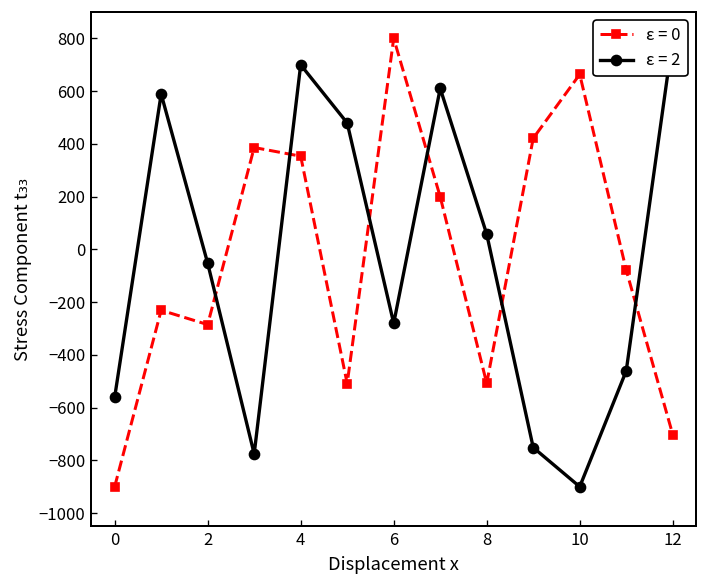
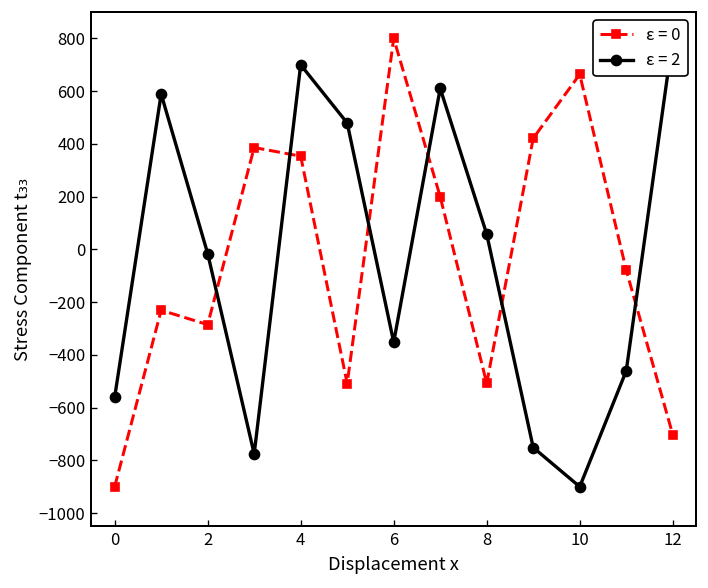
ε = 2, 2: -50 -> -20
ε = 2, 6: -280 -> -350
